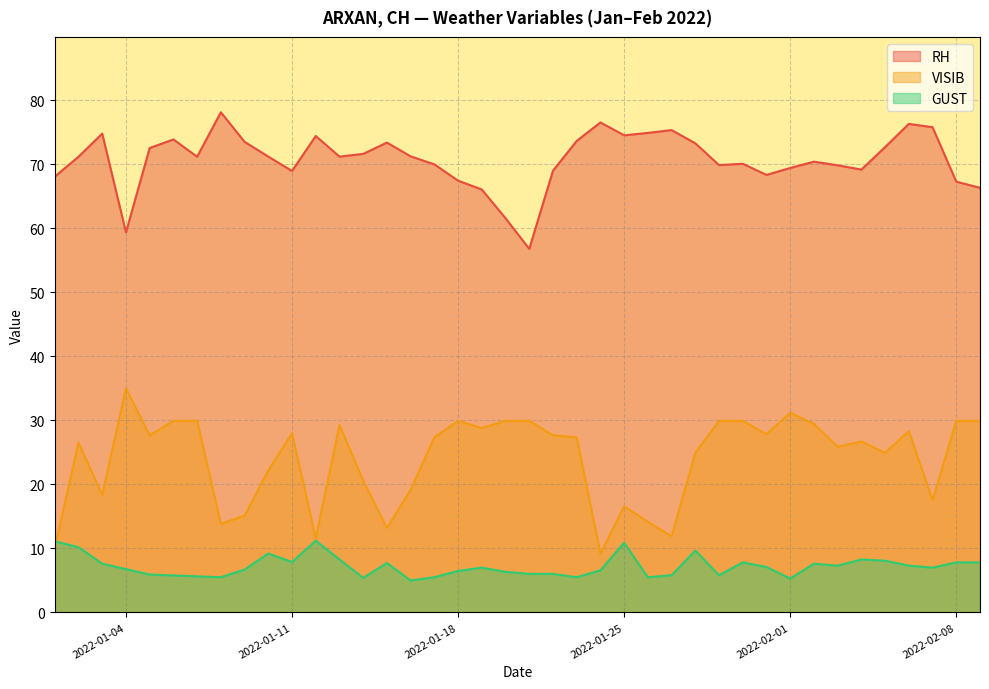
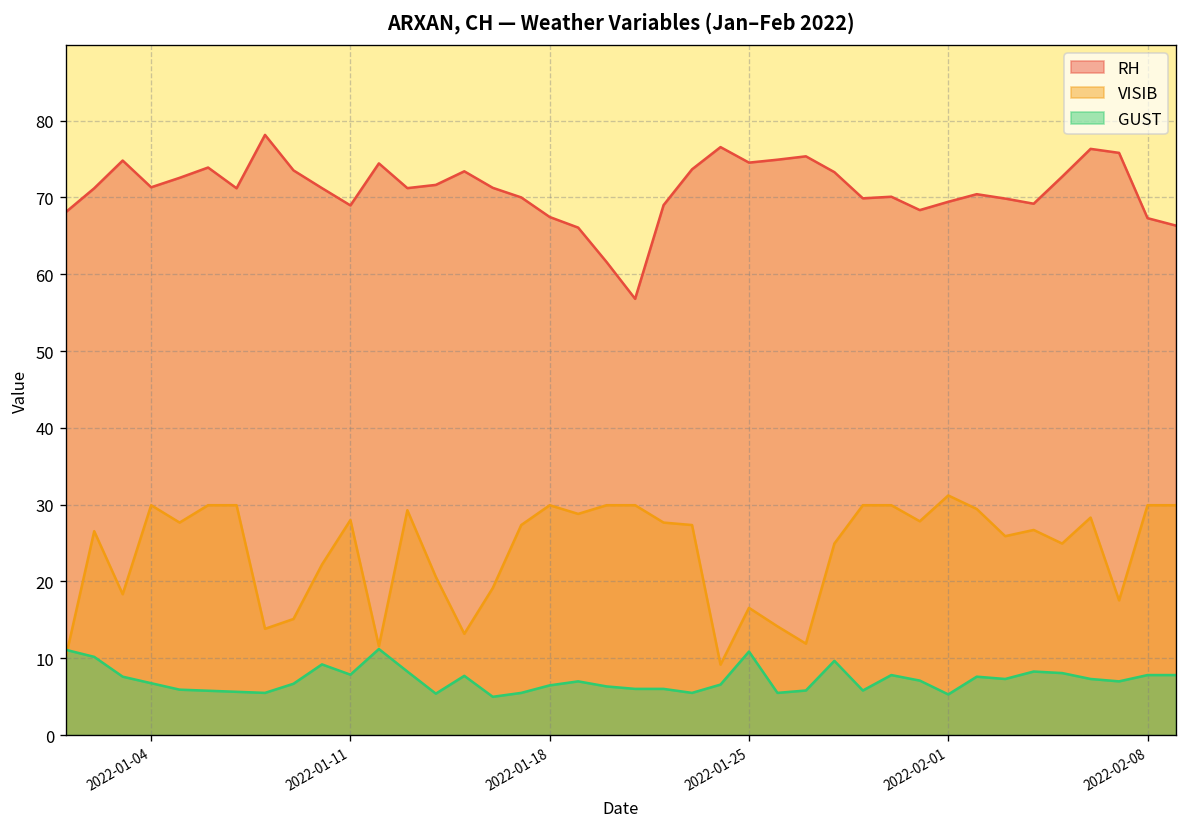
RH, 2022-01-04: 59 -> 71
VISIB, 2022-01-04: 35 -> 30
